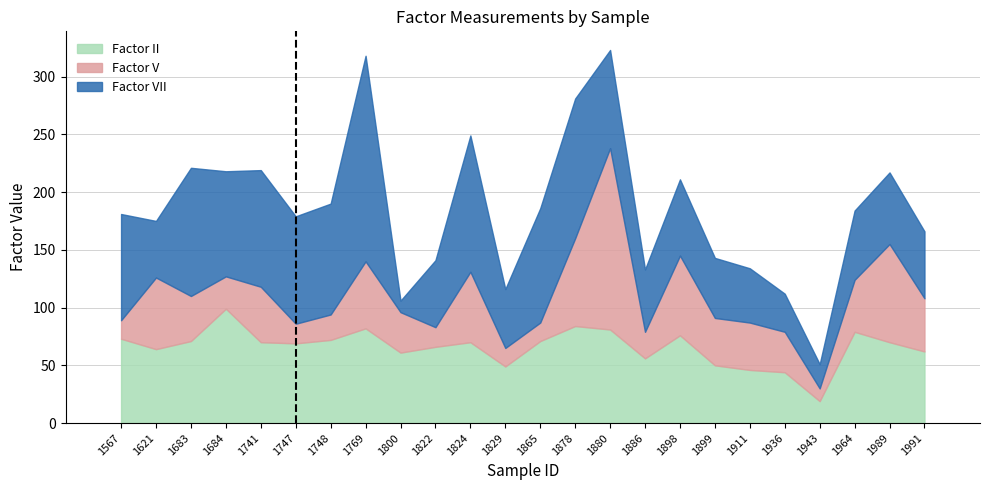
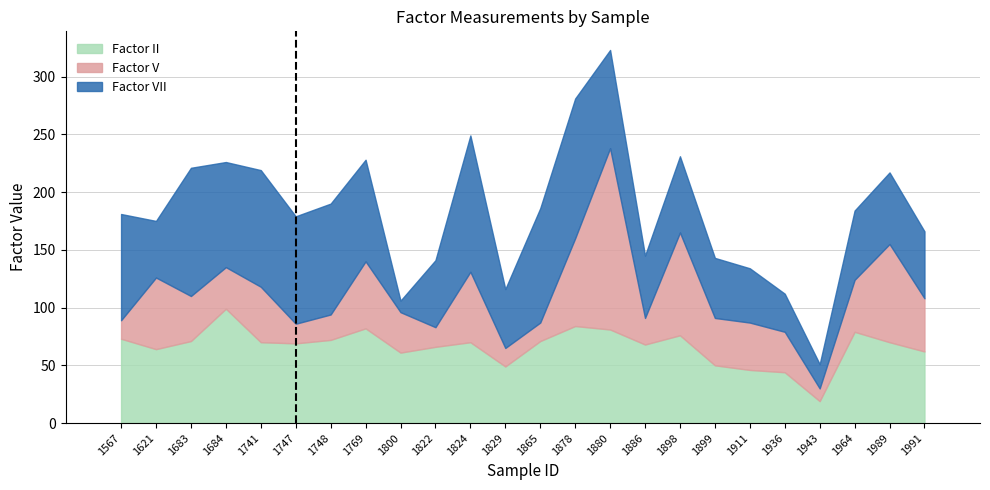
Factor V, 1684: 28 -> 36
Factor VII, 1769: 178 -> 88
Factor II, 1886: 56 -> 68
Factor V, 1898: 69 -> 89
